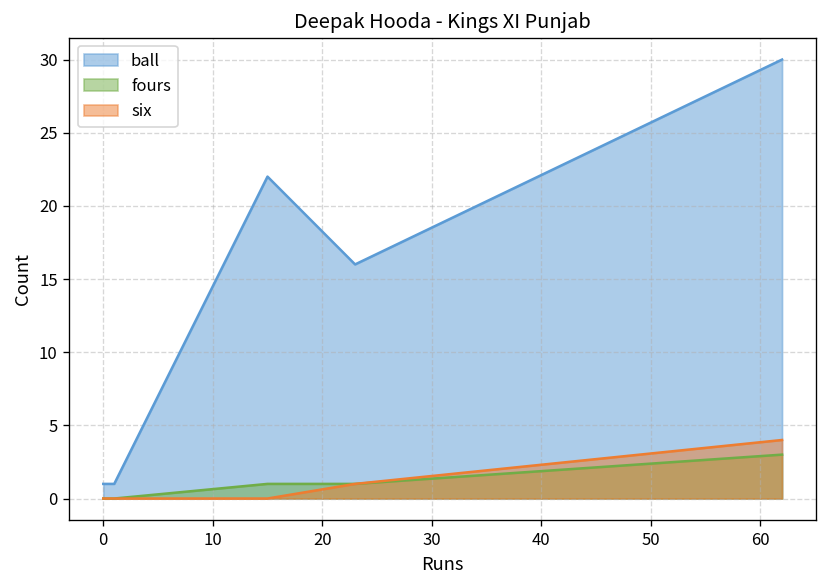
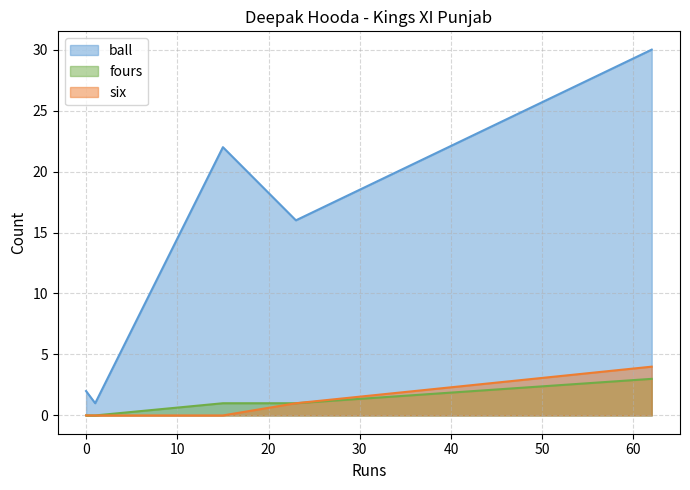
ball, 0: 1 -> 2
